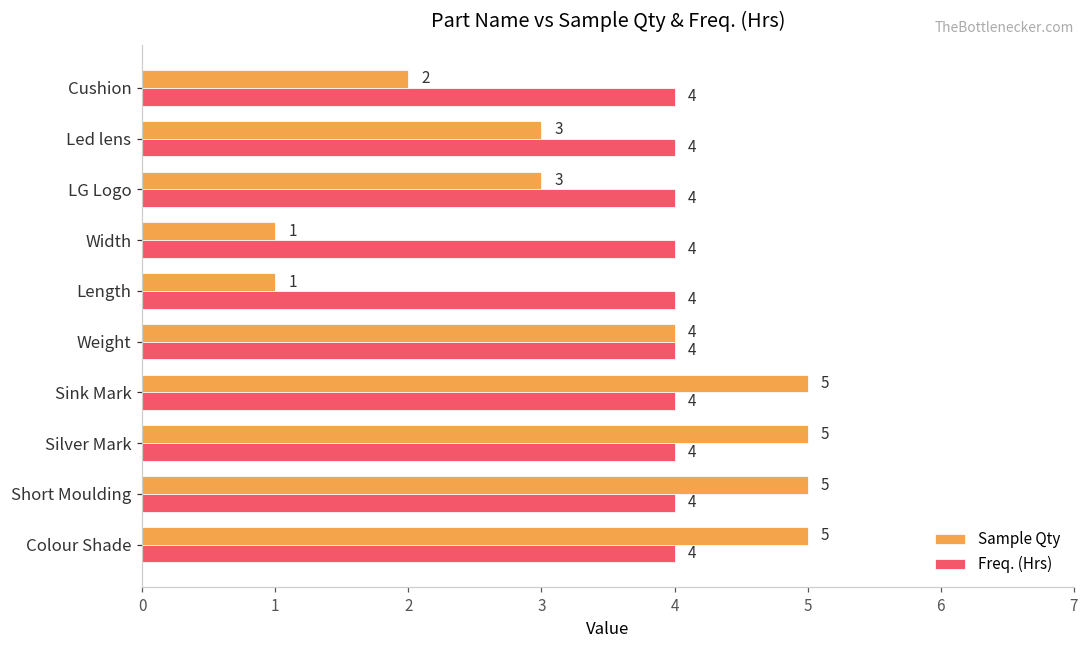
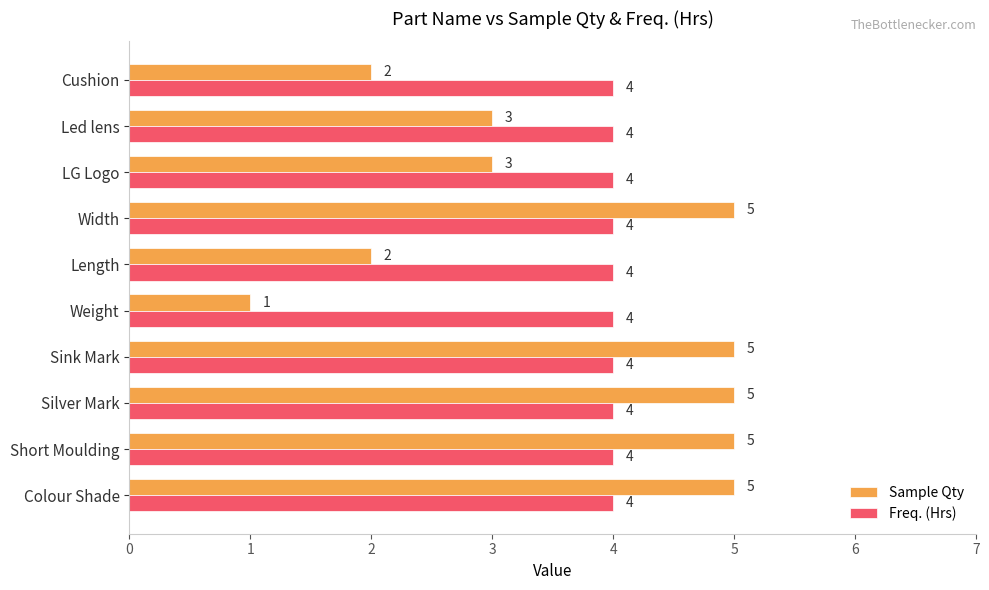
Sample Qty, Width: 1 -> 5
Sample Qty, Length: 1 -> 2
Sample Qty, Weight: 4 -> 1
